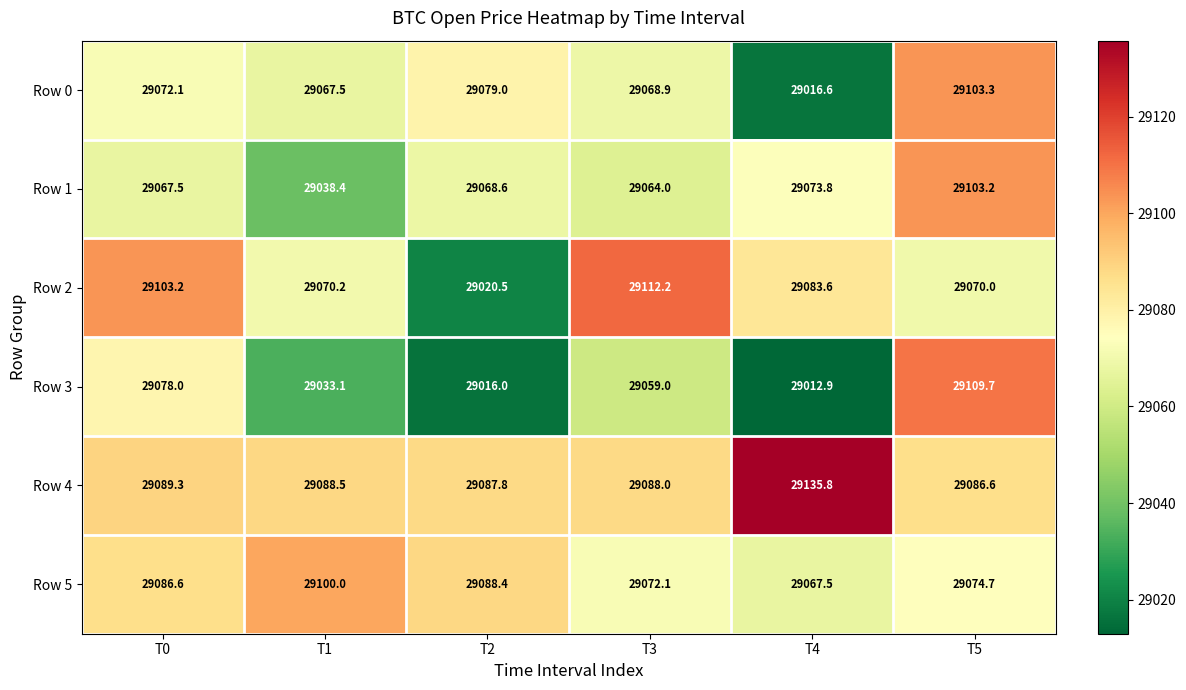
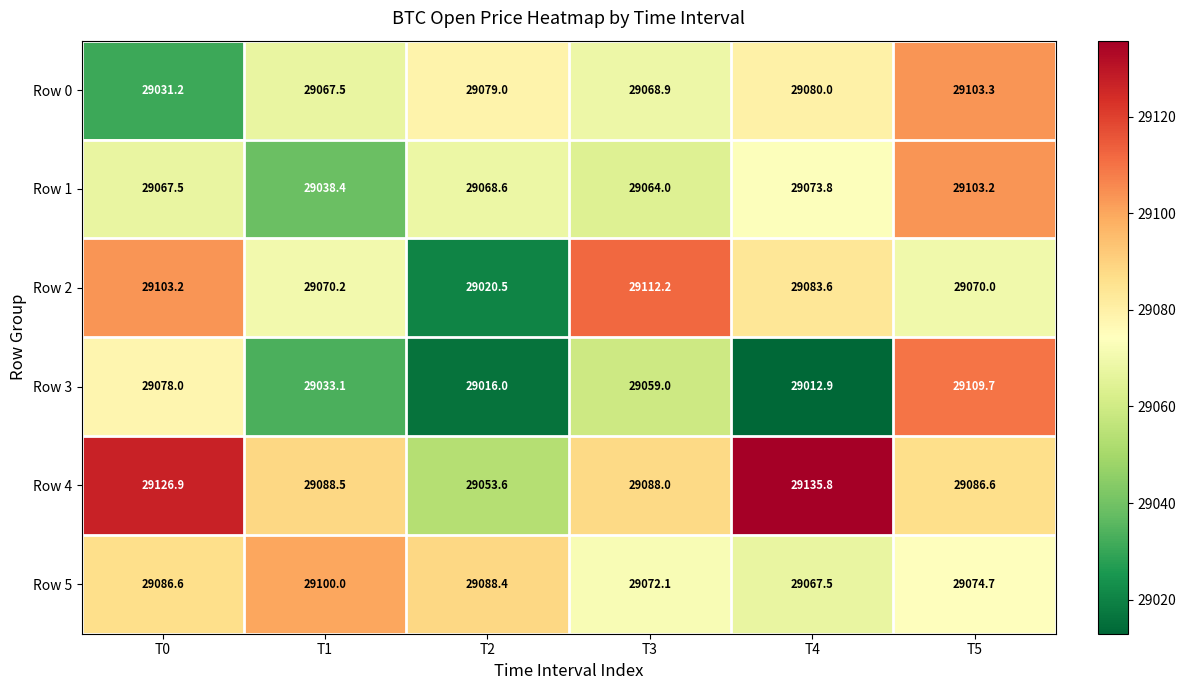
Row 0, T0: 29072.1 -> 29031.2
Row 0, T4: 29016.6 -> 29080.0
Row 4, T0: 29089.3 -> 29126.9
Row 4, T2: 29087.8 -> 29053.6
